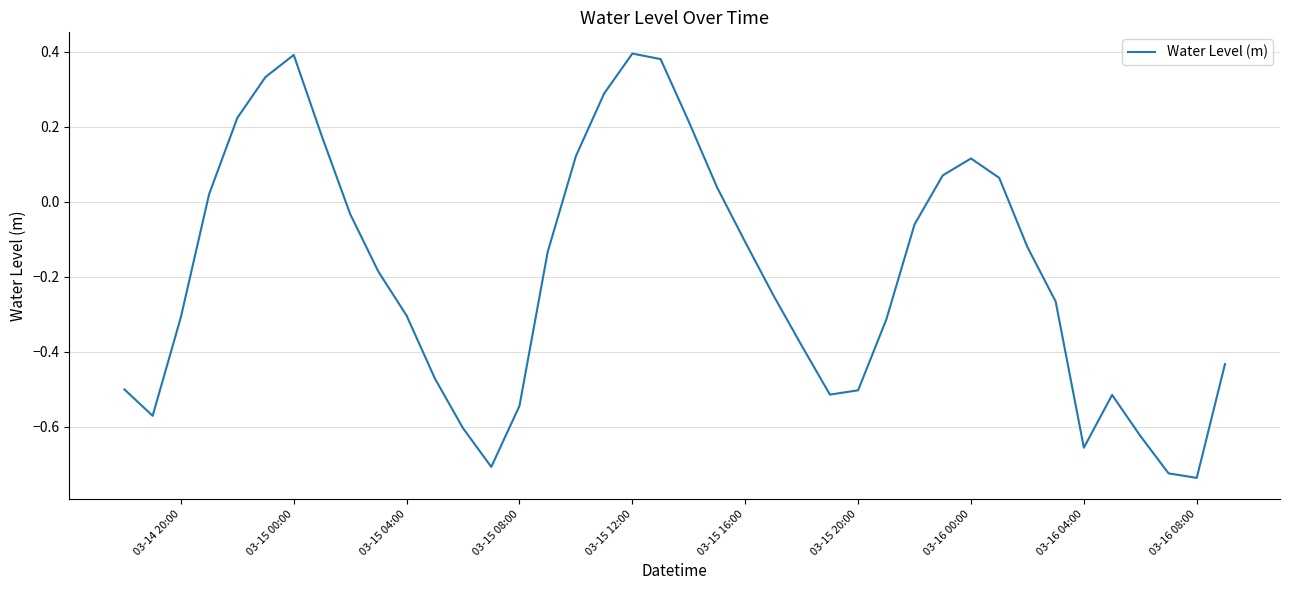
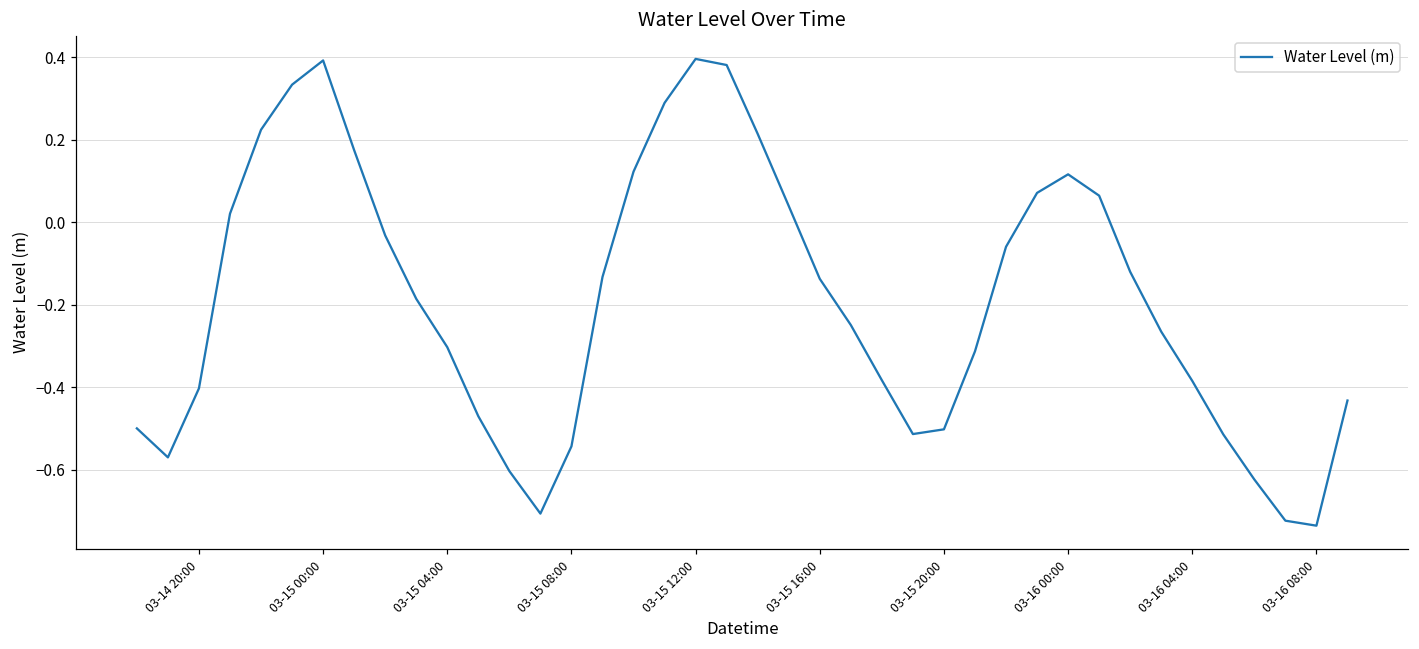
03-14 20:00: -0.31 -> -0.40
03-15 16:00: -0.11 -> -0.14
03-16 04:00: -0.66 -> -0.38
